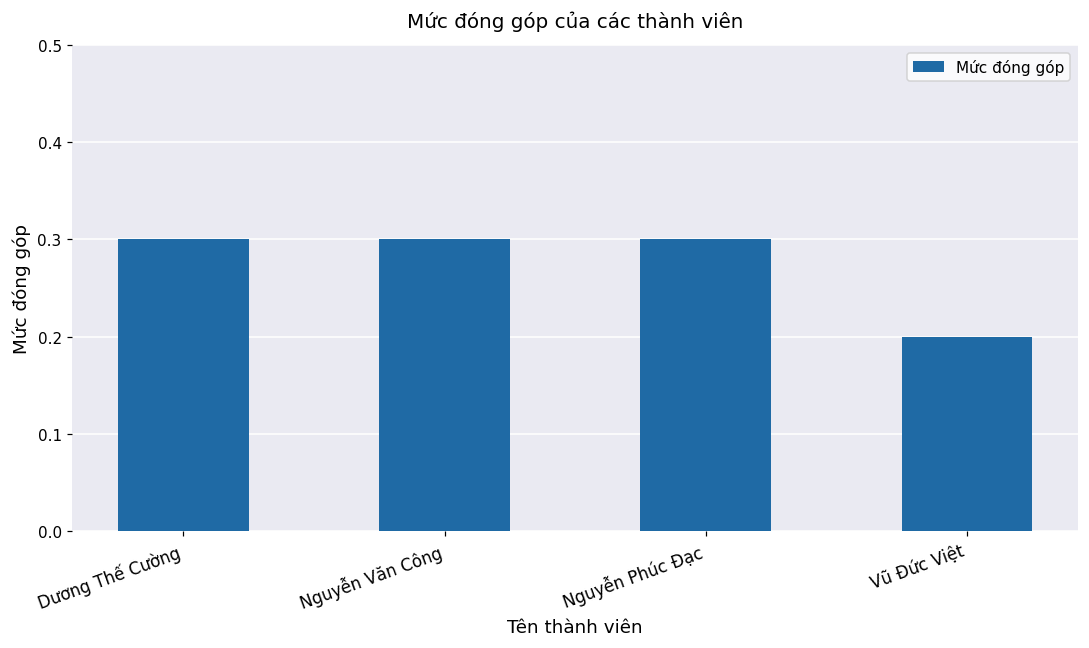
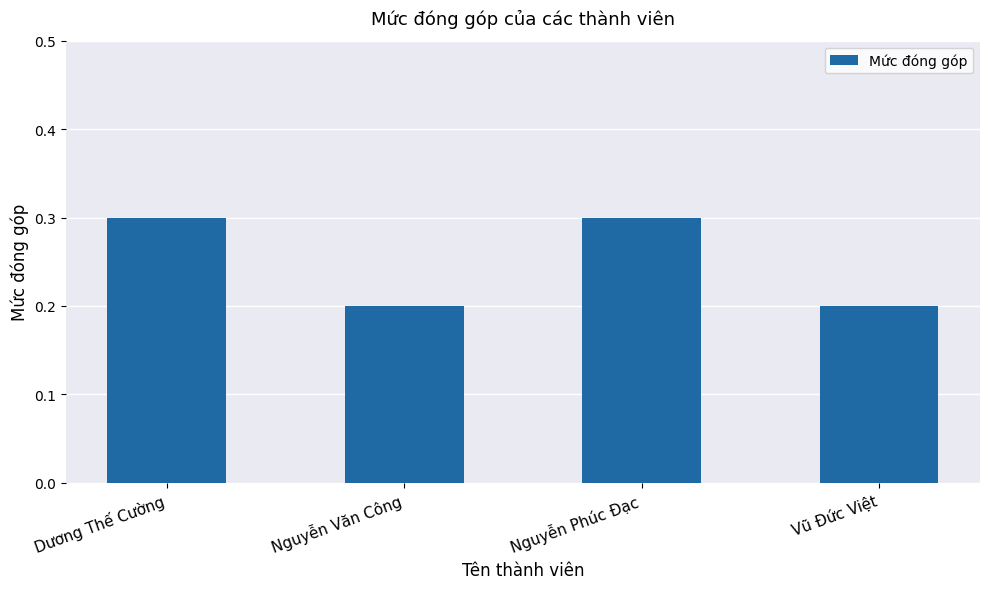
Nguyễn Văn Công: 0.3 -> 0.2
